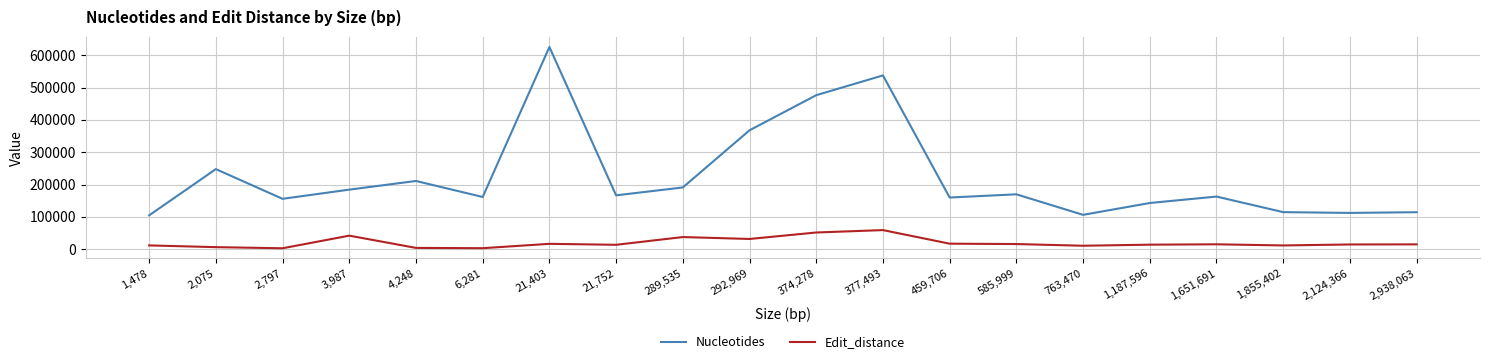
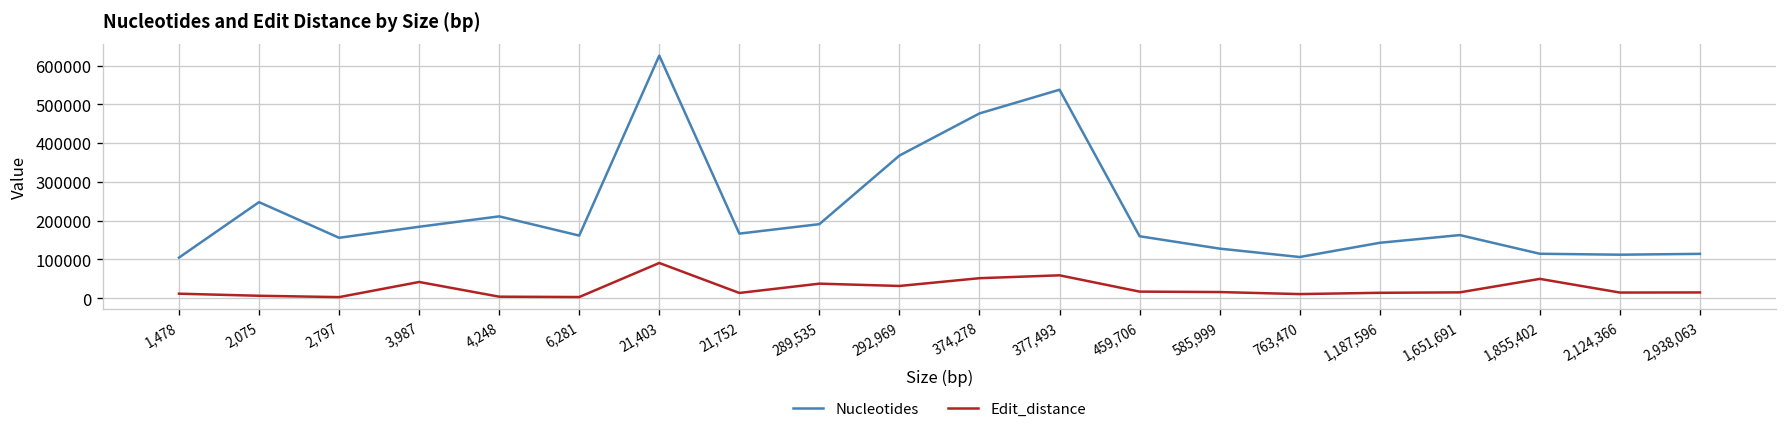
Edit_distance, 21,403: 20000 -> 90000
Nucleotides, 585,999: 170000 -> 130000
Edit_distance, 1,855,402: 10000 -> 50000
